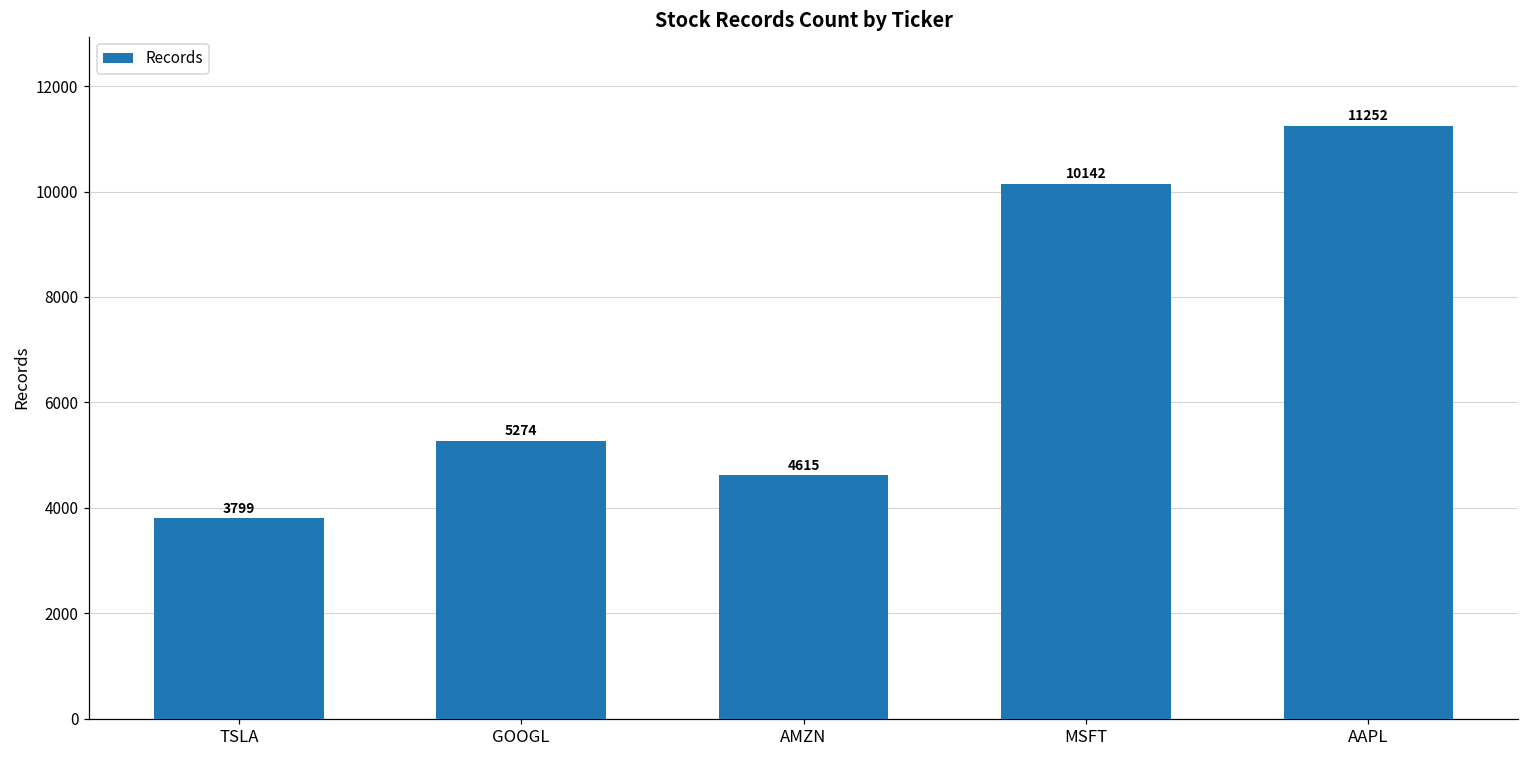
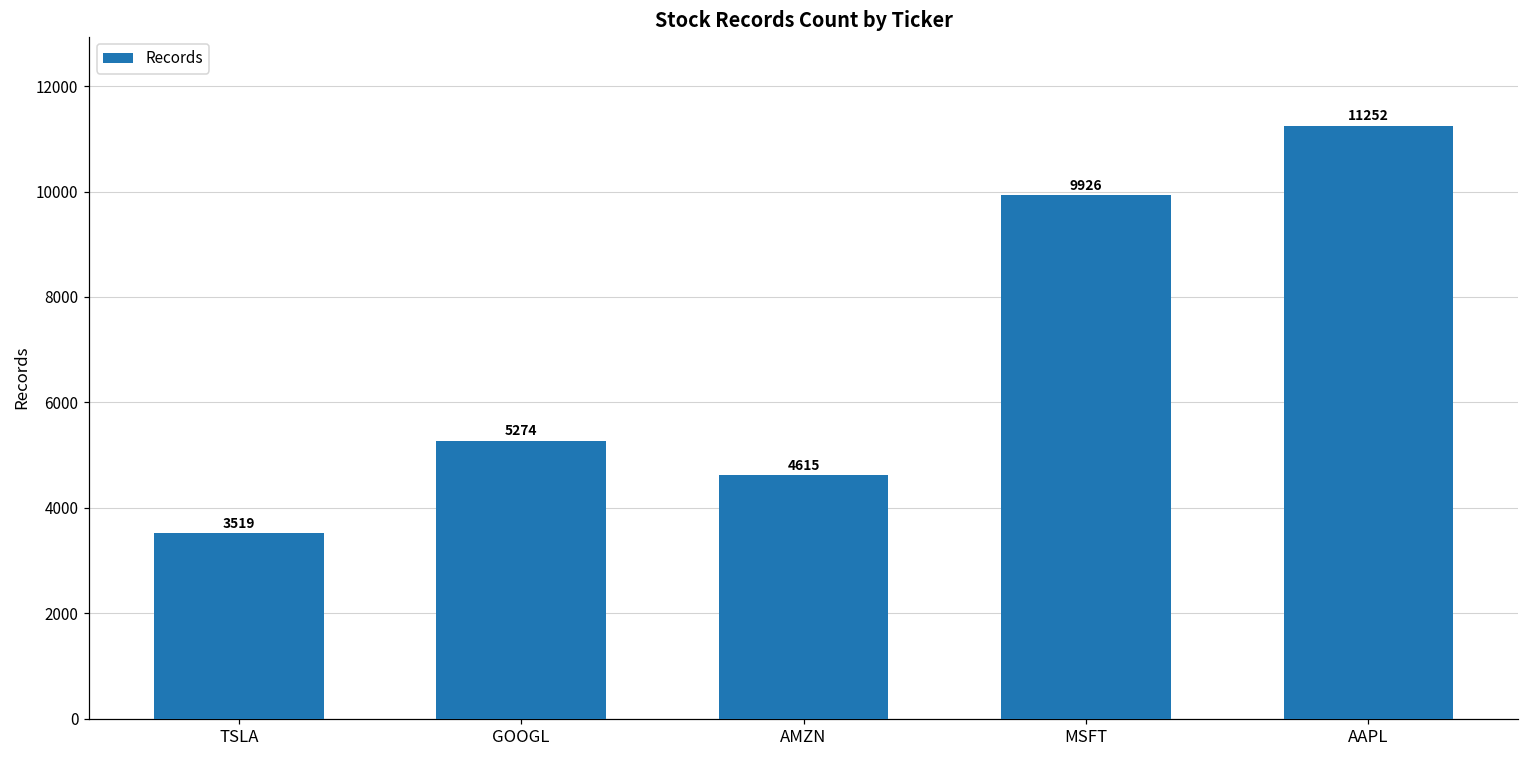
TSLA: 3799 -> 3519
MSFT: 10142 -> 9926
